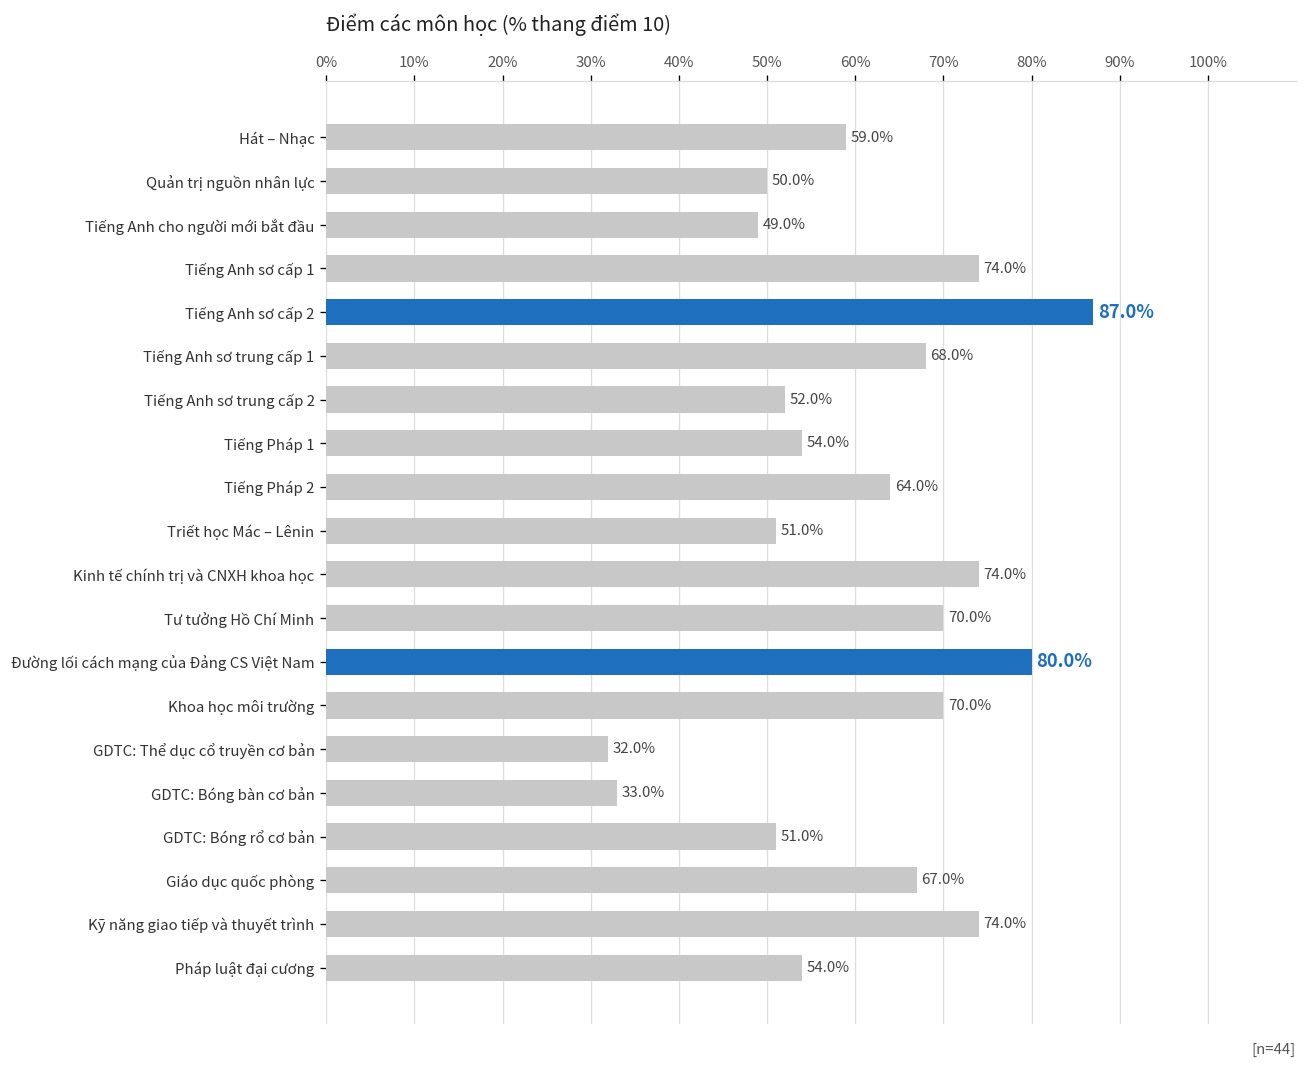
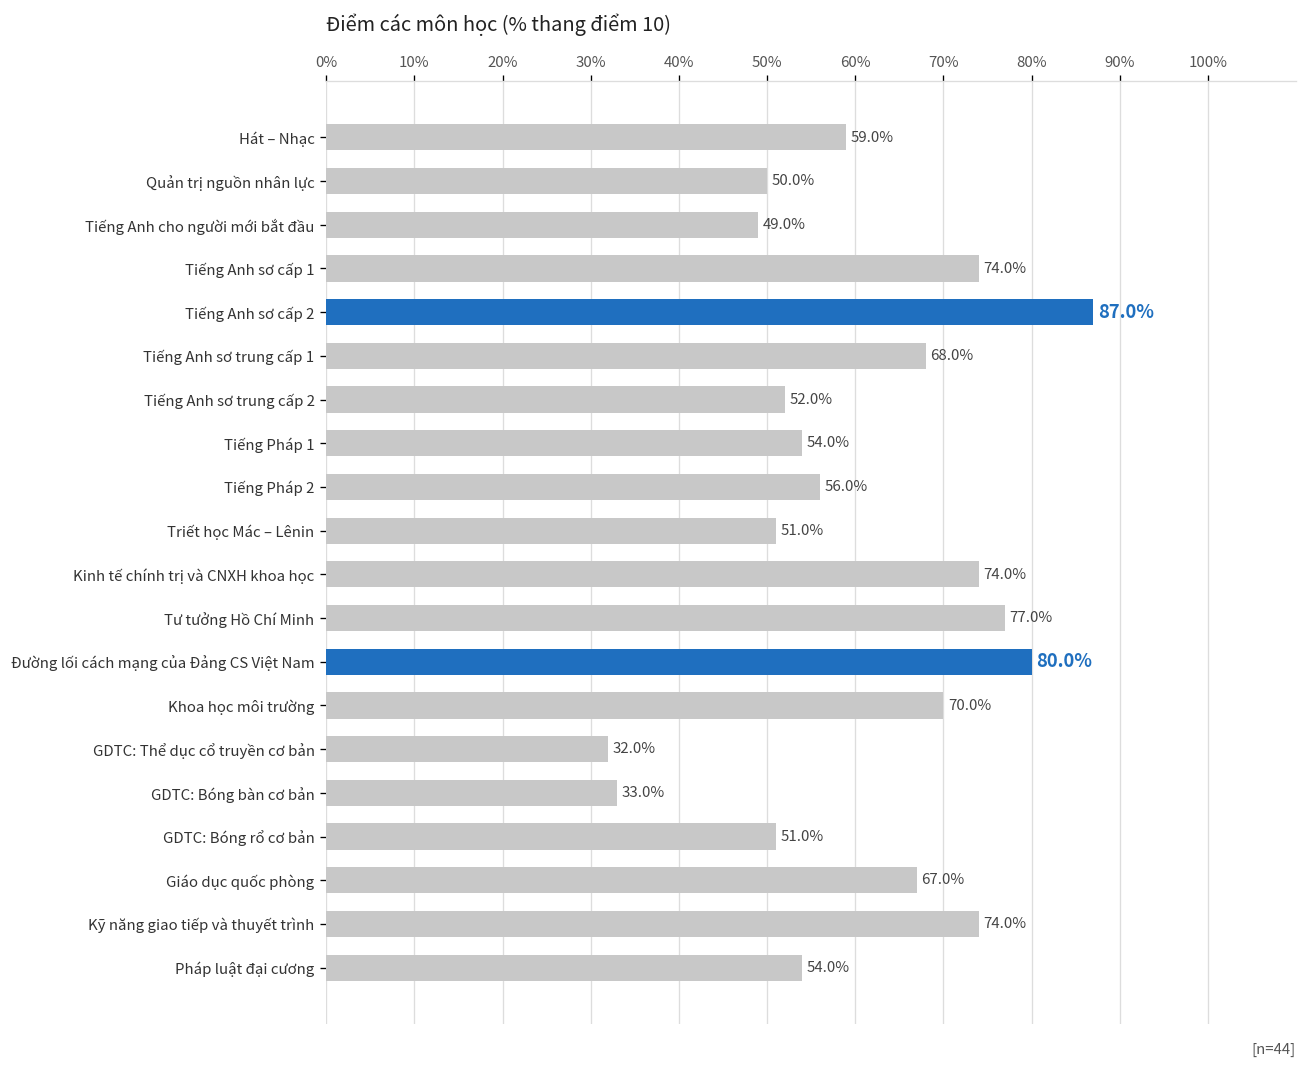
Tiếng Pháp 2: 64.0% -> 56.0%
Tư tưởng Hồ Chí Minh: 70.0% -> 77.0%
